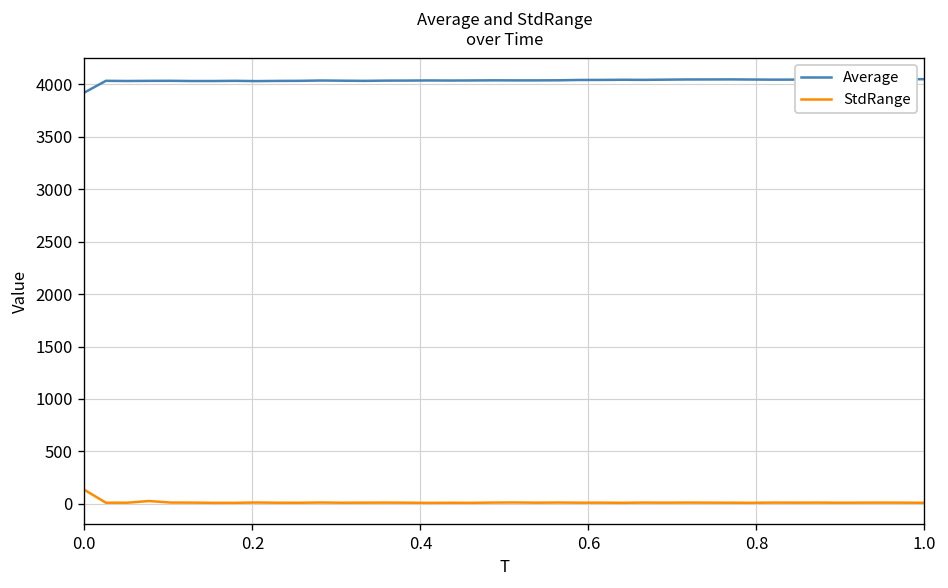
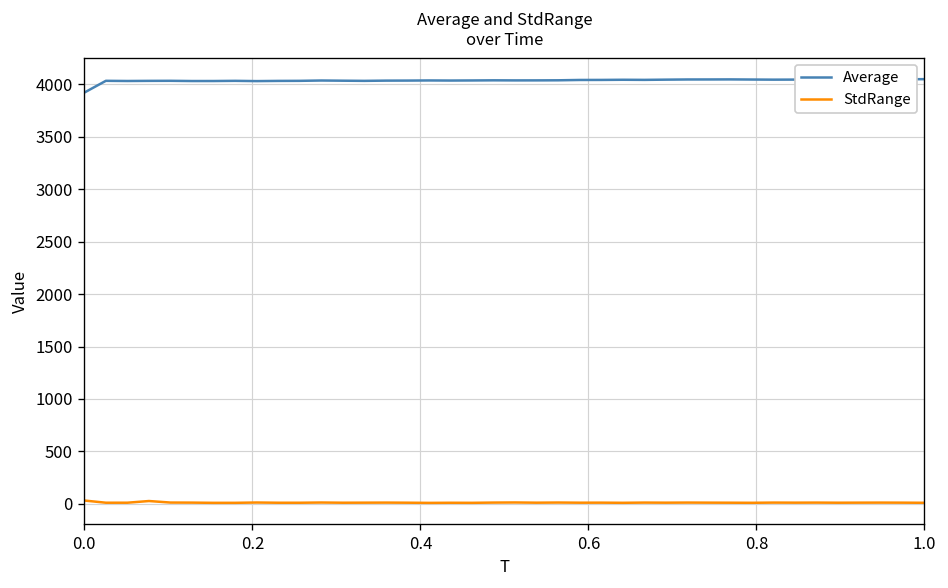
StdRange, 0.0: 100 -> 0
